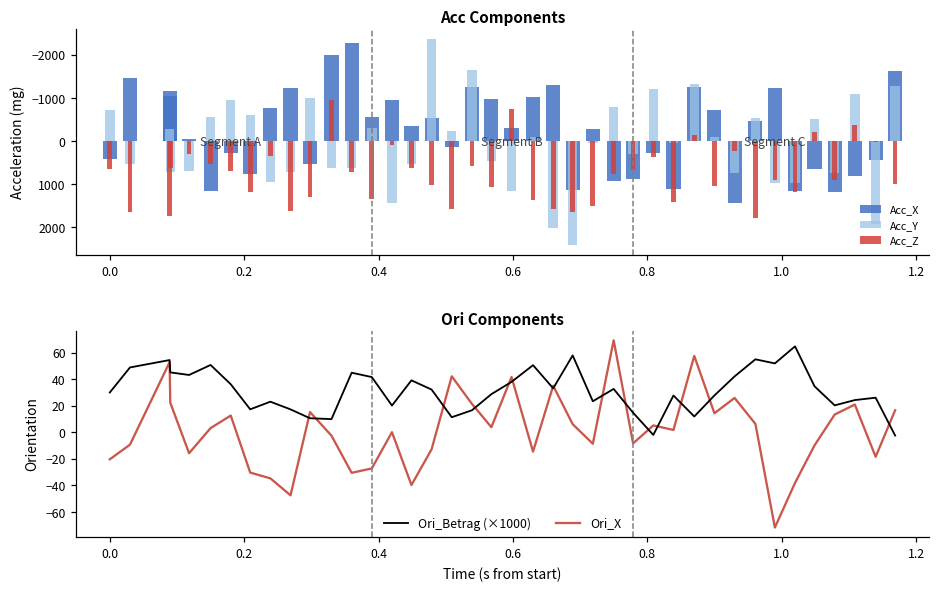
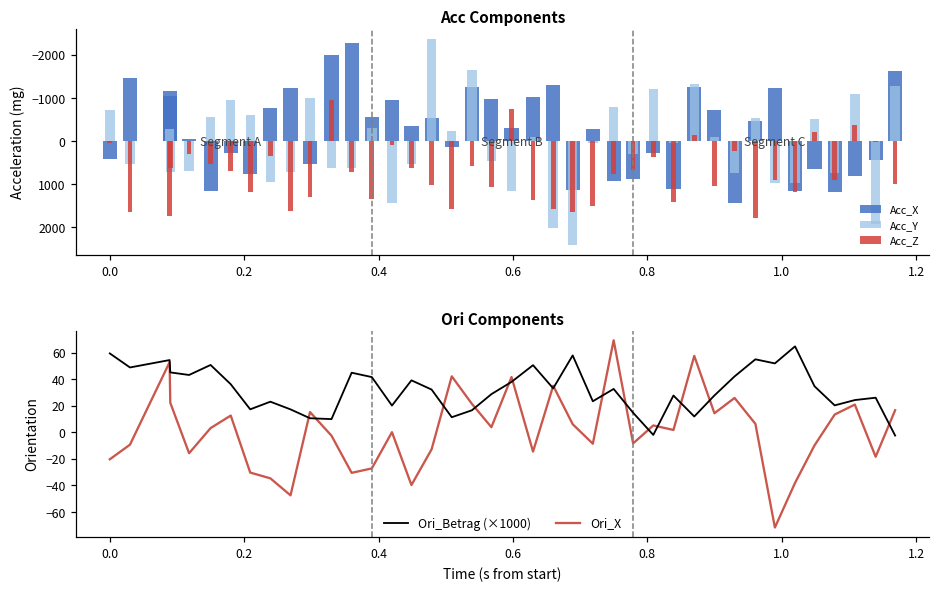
Acc Components, Acc_Z, 0.0: 600 -> 100
Ori Components, Ori_Betrag (×1000), 0.0: 30 -> 59
